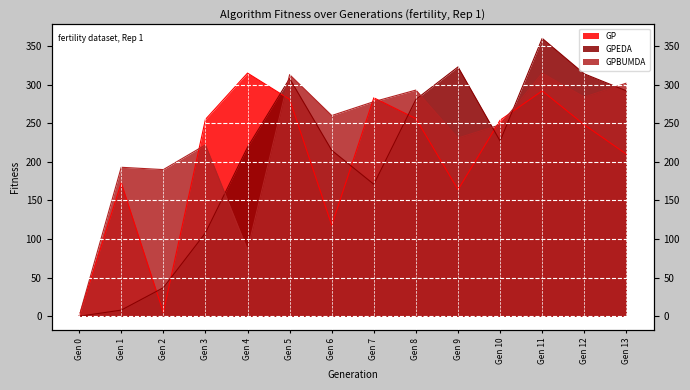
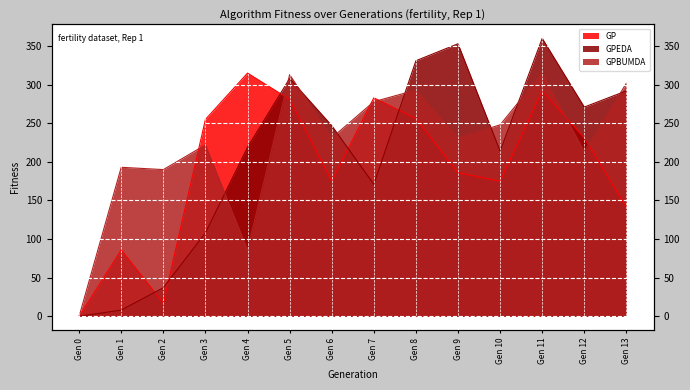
GP, Gen 1: 170 -> 90
GP, Gen 2: 10 -> 20
GP, Gen 6: 120 -> 180
GPEDA, Gen 6: 220 -> 250
GPBUMDA, Gen 6: 260 -> 230
GPEDA, Gen 8: 280 -> 330
GP, Gen 9: 160 -> 190
GPEDA, Gen 9: 320 -> 350
GP, Gen 10: 250 -> 180
GPEDA, Gen 10: 230 -> 210
GP, Gen 12: 250 -> 230
GPEDA, Gen 12: 310 -> 270
GPBUMDA, Gen 12: 280 -> 210
GP, Gen 13: 210 -> 140
